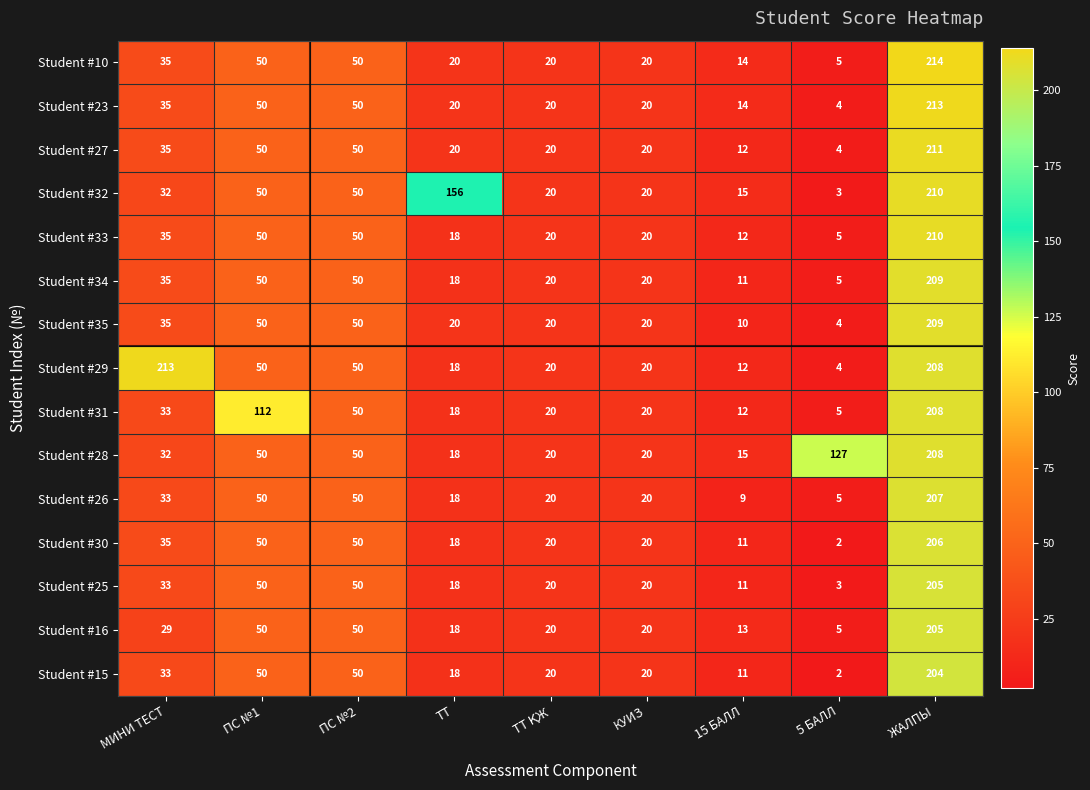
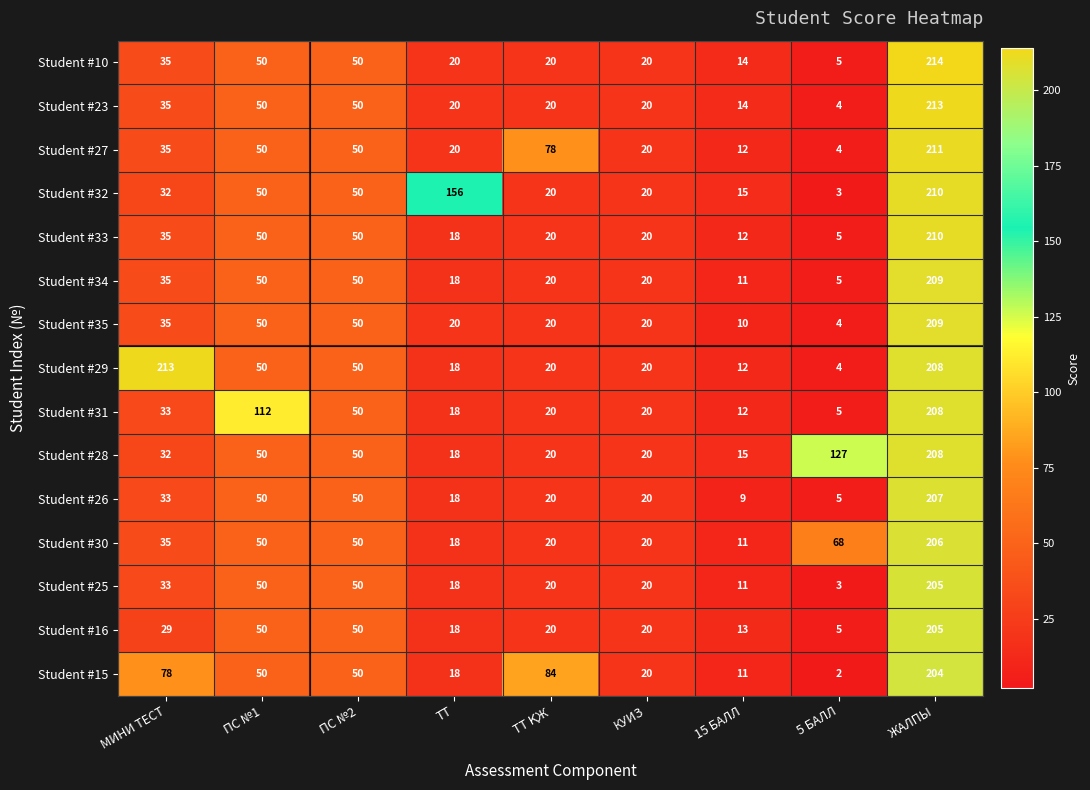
Student #27, ТТ ҚЖ: 20 -> 78
Student #30, 5 БАЛЛ: 2 -> 68
Student #15, МИНИ ТЕСТ: 33 -> 78
Student #15, ТТ ҚЖ: 20 -> 84
